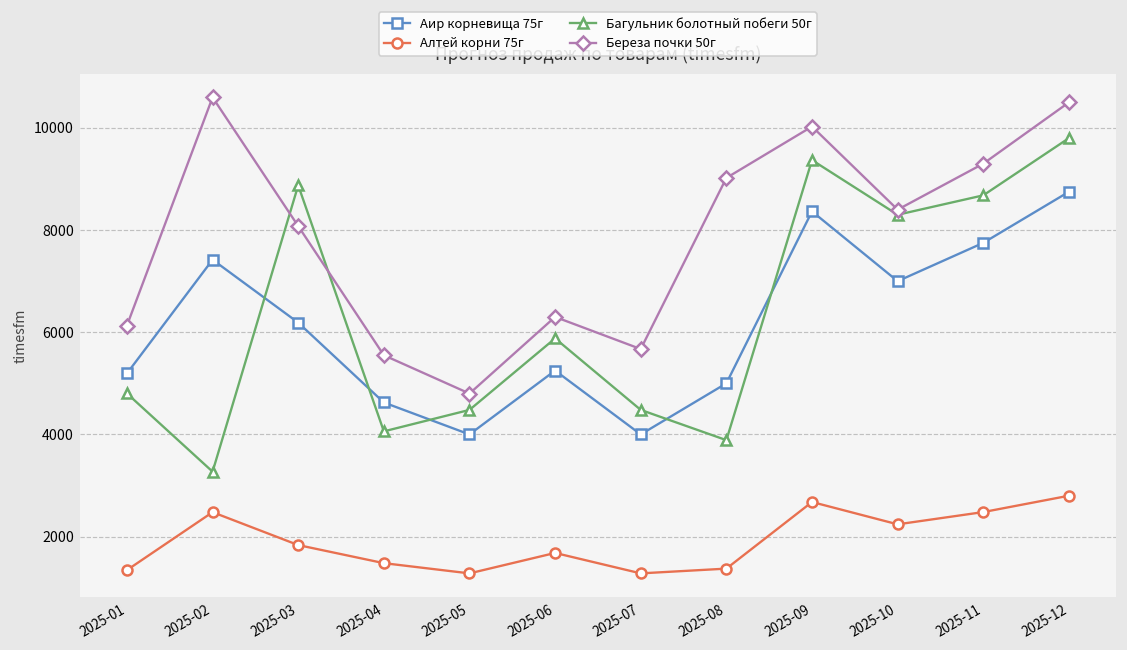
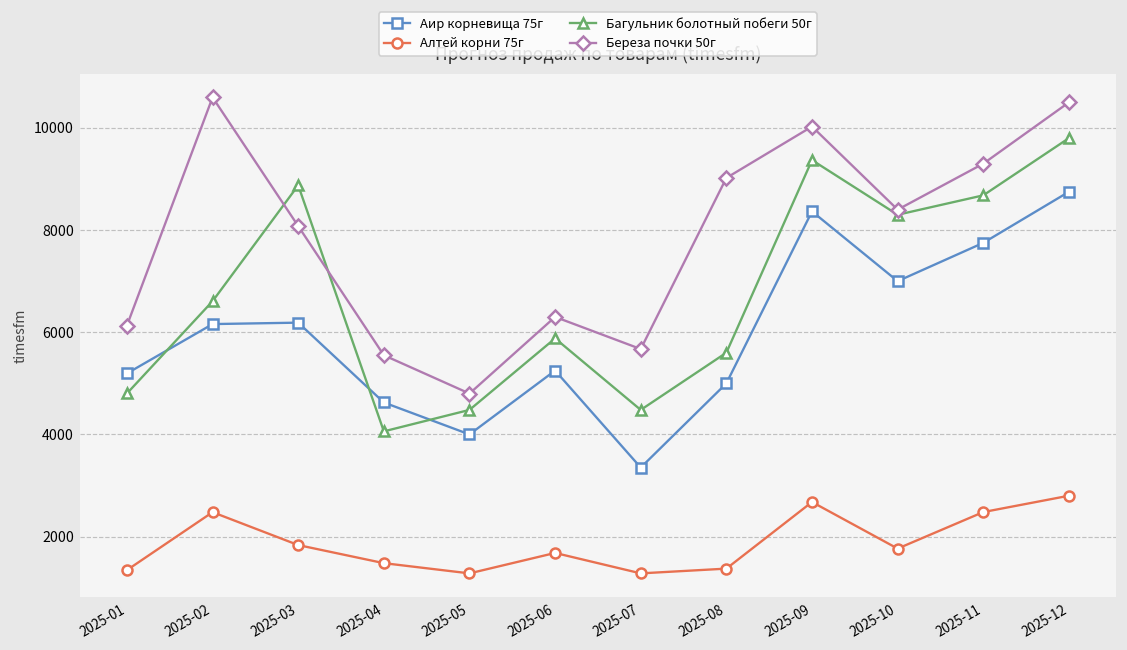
Аир корневища 75г, 2025-02: 7400 -> 6200
Багульник болотный побеги 50г, 2025-02: 3300 -> 6600
Аир корневища 75г, 2025-07: 4000 -> 3400
Багульник болотный побеги 50г, 2025-08: 3900 -> 5600
Алтей корни 75г, 2025-10: 2200 -> 1800
